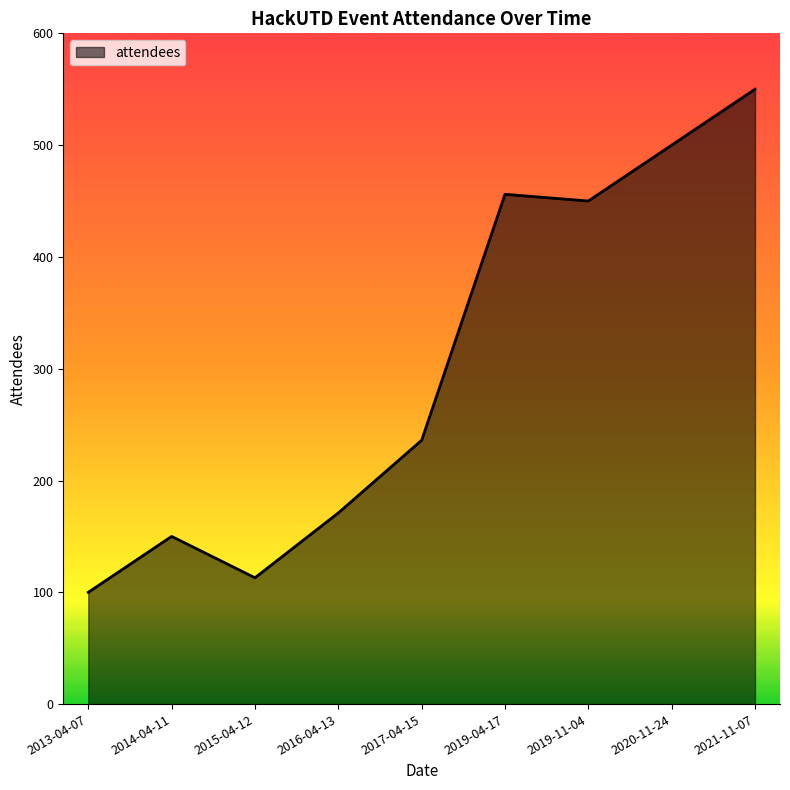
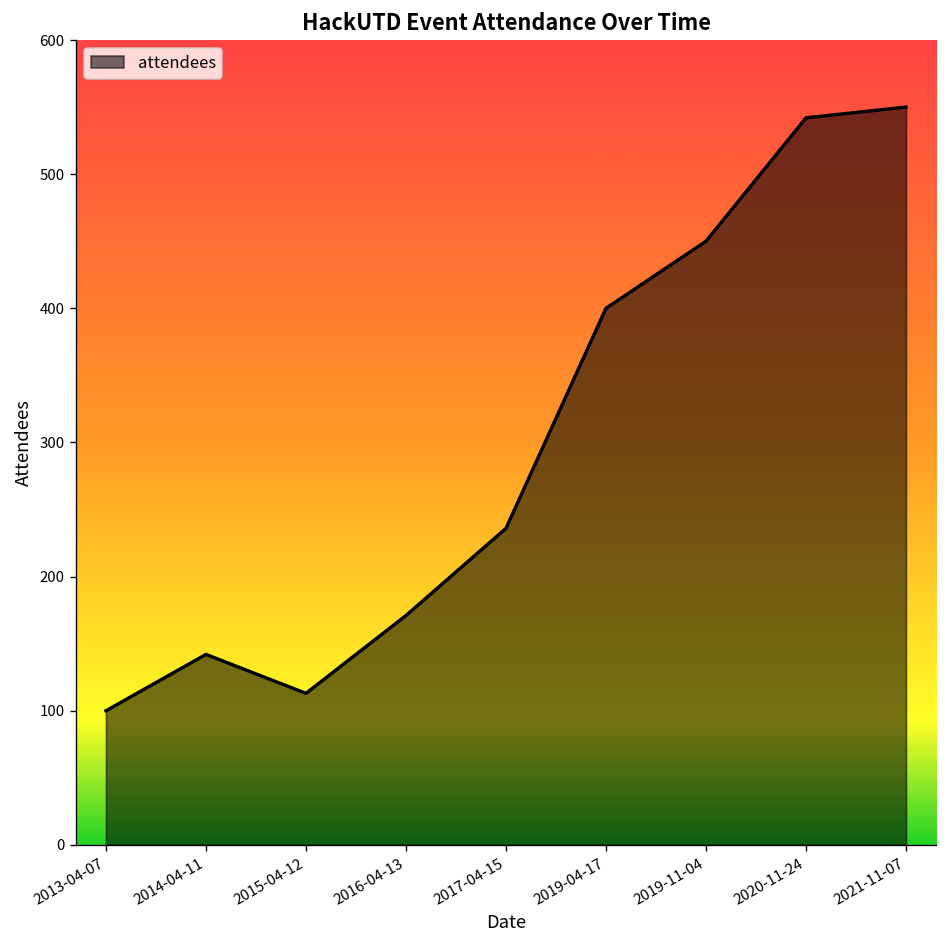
2014-04-11: 150 -> 142
2019-04-17: 456 -> 400
2020-11-24: 500 -> 542
